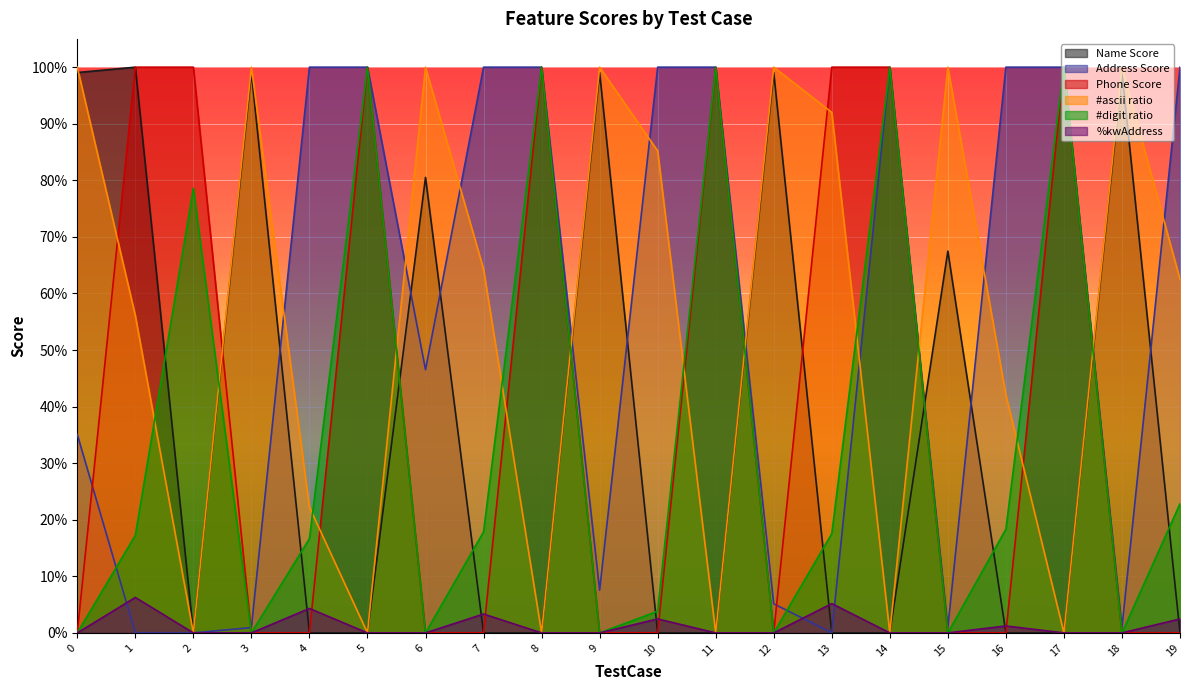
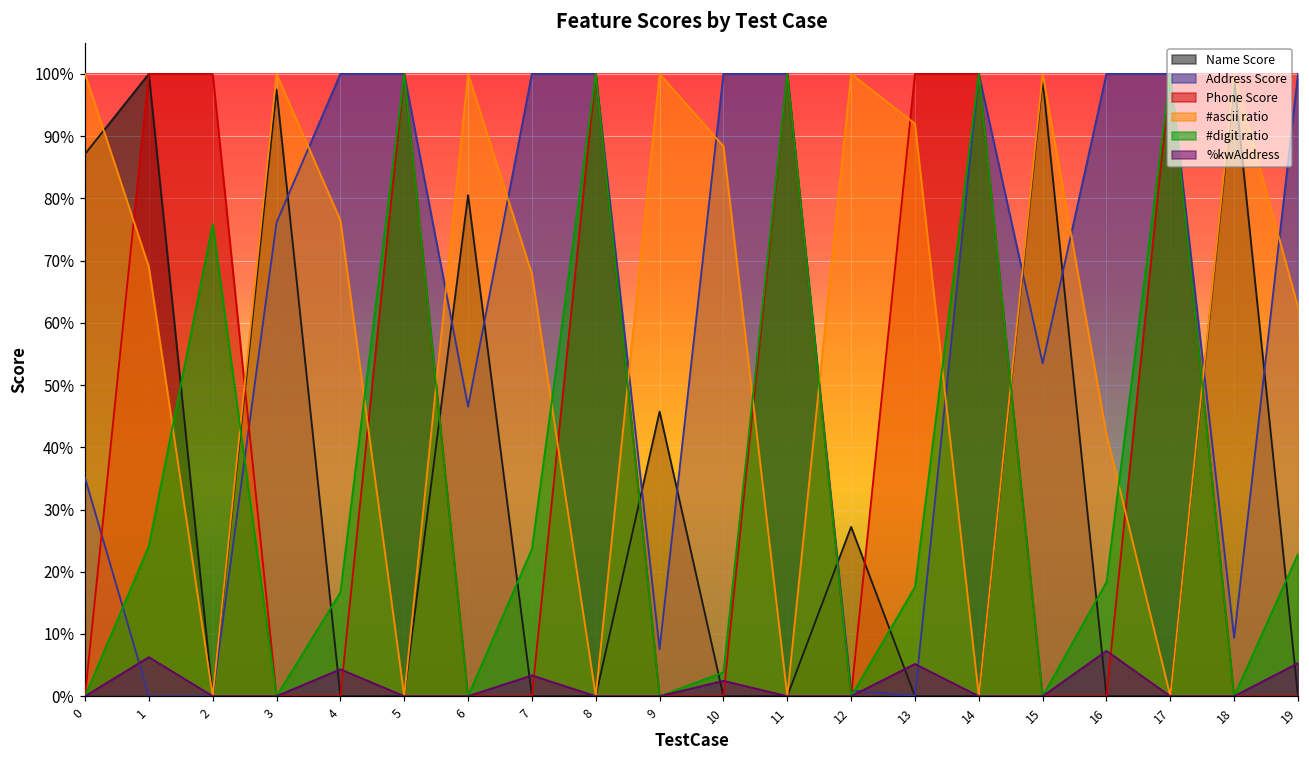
Name Score, 0: 99% -> 87%
#ascii ratio, 1: 56% -> 69%
#digit ratio, 1: 17% -> 24%
#digit ratio, 2: 79% -> 76%
Name Score, 3: 99% -> 97%
Address Score, 3: 1% -> 76%
#ascii ratio, 4: 22% -> 76%
#ascii ratio, 7: 64% -> 68%
#digit ratio, 7: 18% -> 24%
Name Score, 9: 99% -> 46%
#ascii ratio, 10: 85% -> 88%
Name Score, 12: 99% -> 27%
Address Score, 12: 5% -> 1%
Name Score, 15: 67% -> 99%
Address Score, 15: 1% -> 53%
%kwAddress, 16: 1% -> 7%
Address Score, 18: 1% -> 9%
%kwAddress, 19: 2% -> 5%
